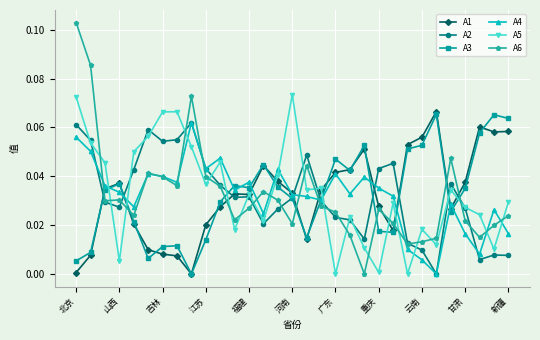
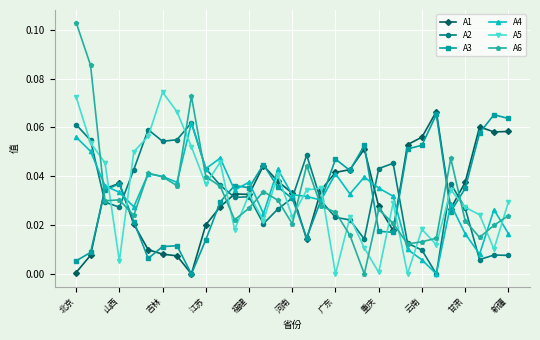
A5, 吉林: 0.066 -> 0.074
A5, 河南: 0.073 -> 0.023
